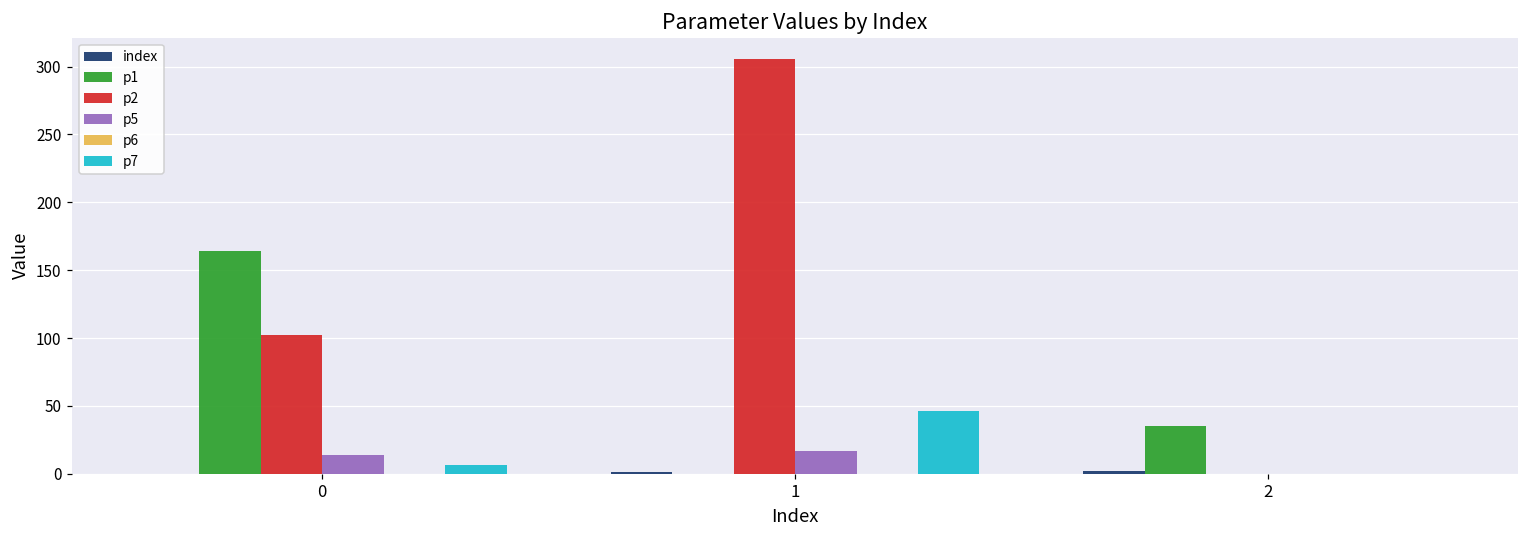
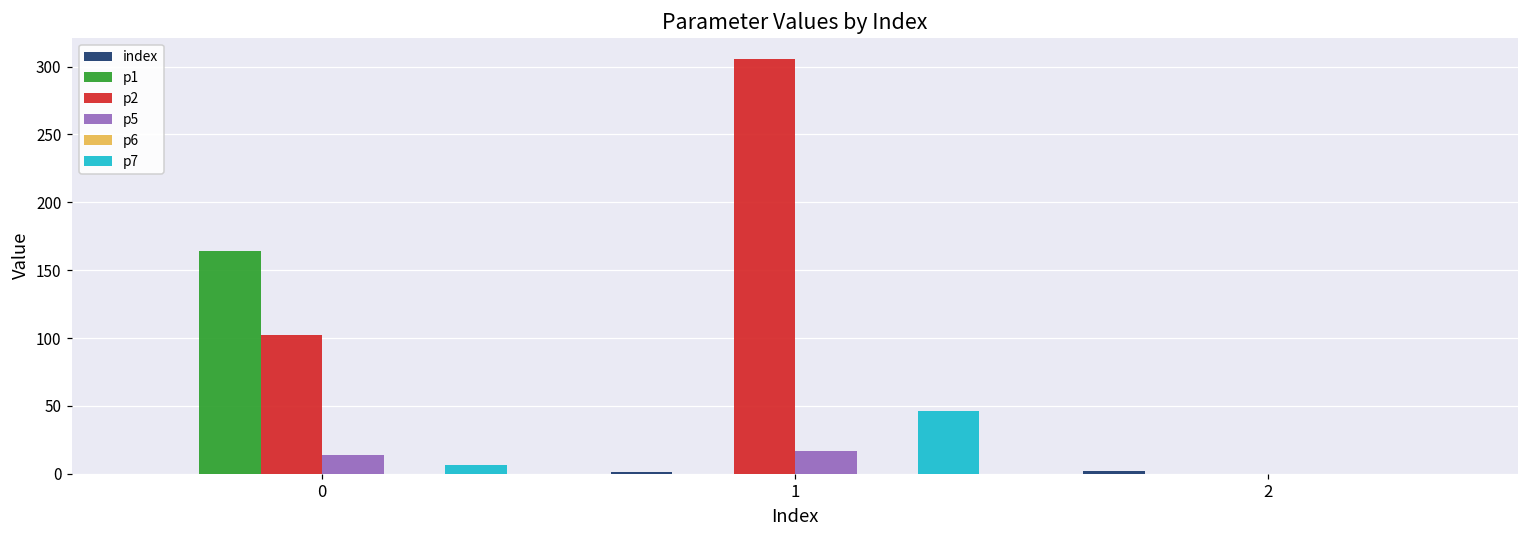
p1, 2: 35 -> 0
